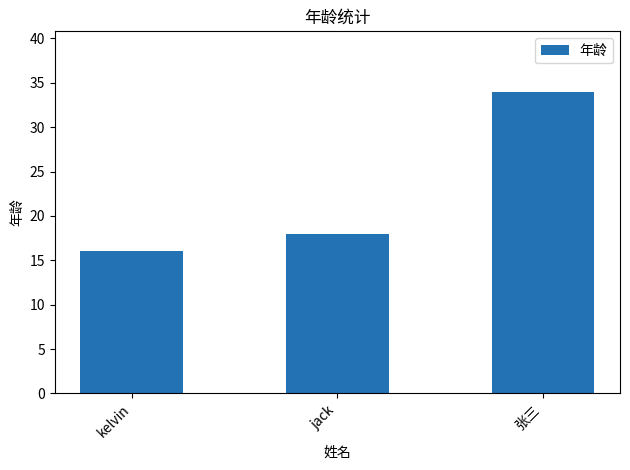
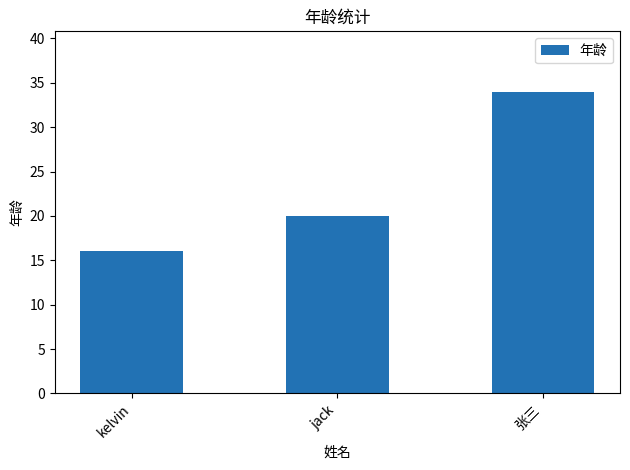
jack: 18 -> 20
